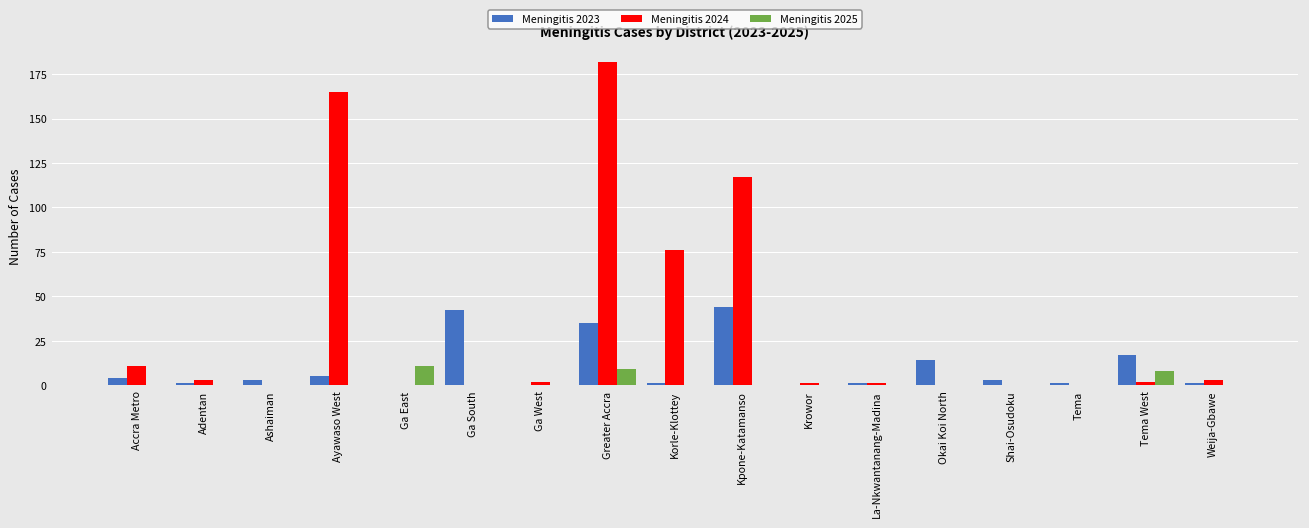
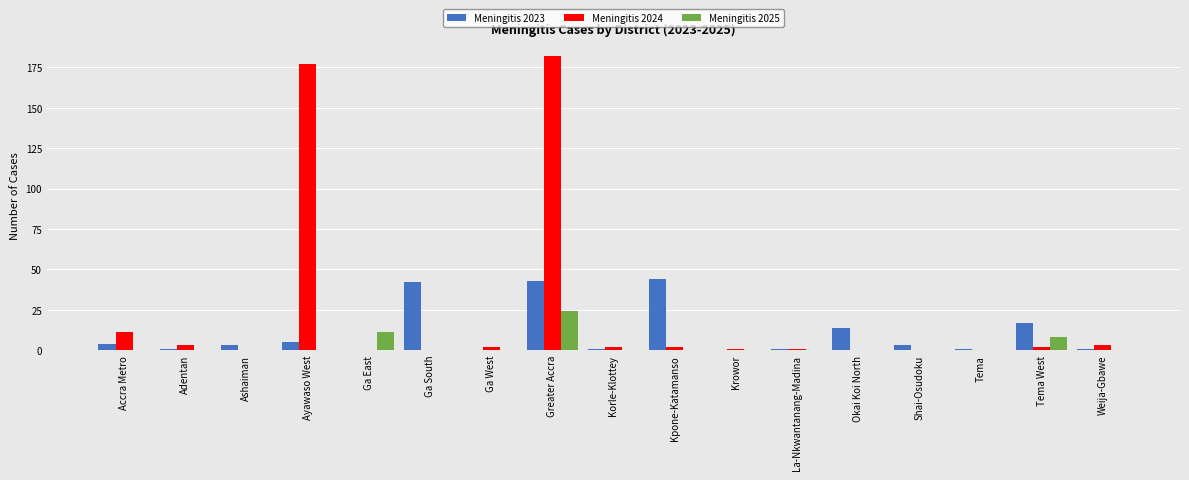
Meningitis 2024, Ayawaso West: 165 -> 177
Meningitis 2023, Greater Accra: 35 -> 43
Meningitis 2025, Greater Accra: 9 -> 24
Meningitis 2024, Korle-Klottey: 76 -> 2
Meningitis 2024, Kpone-Katamanso: 117 -> 2
